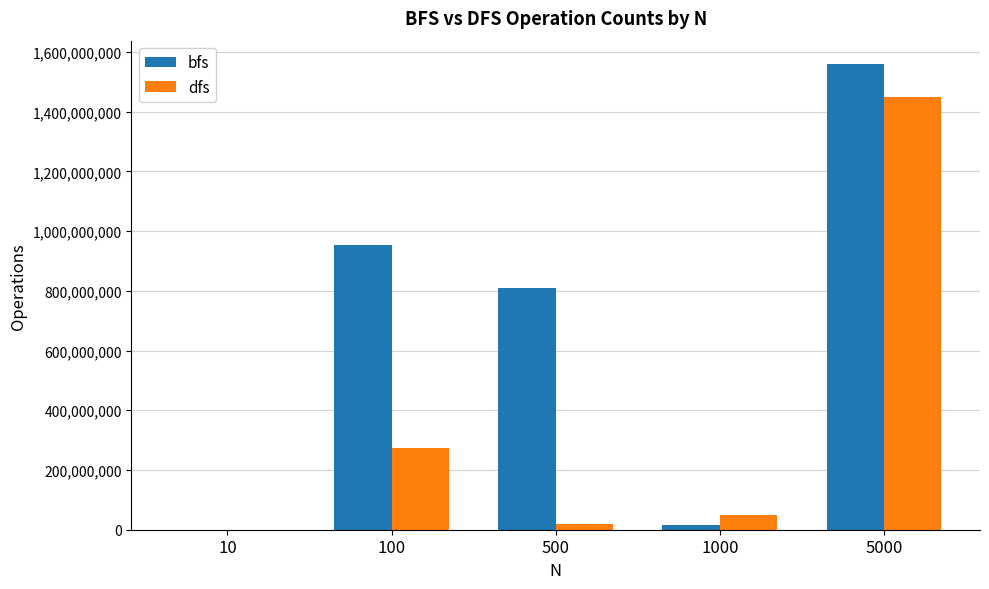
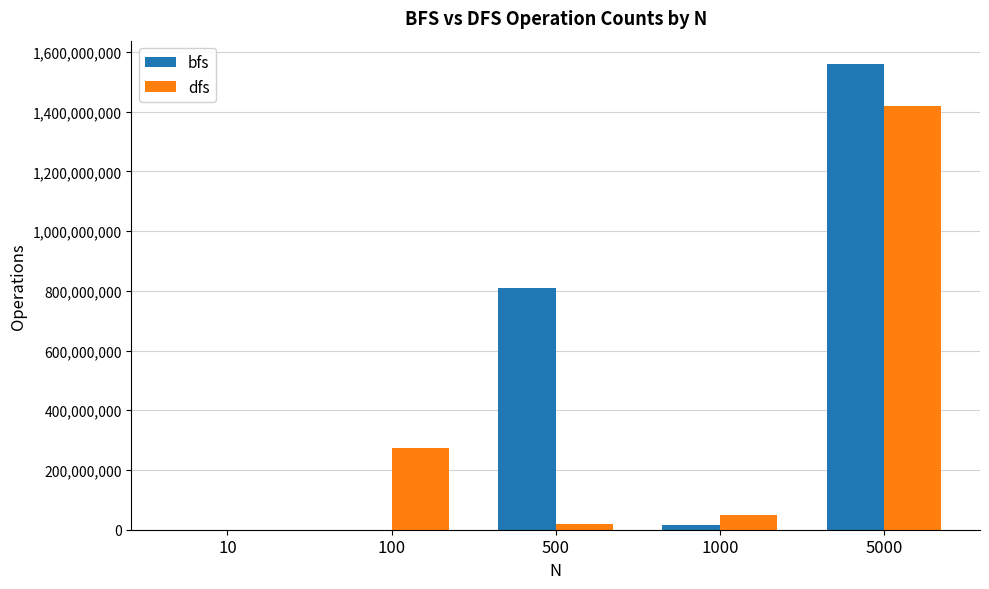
bfs, 100: 950,000,000 -> 0
dfs, 5000: 1,450,000,000 -> 1,420,000,000
